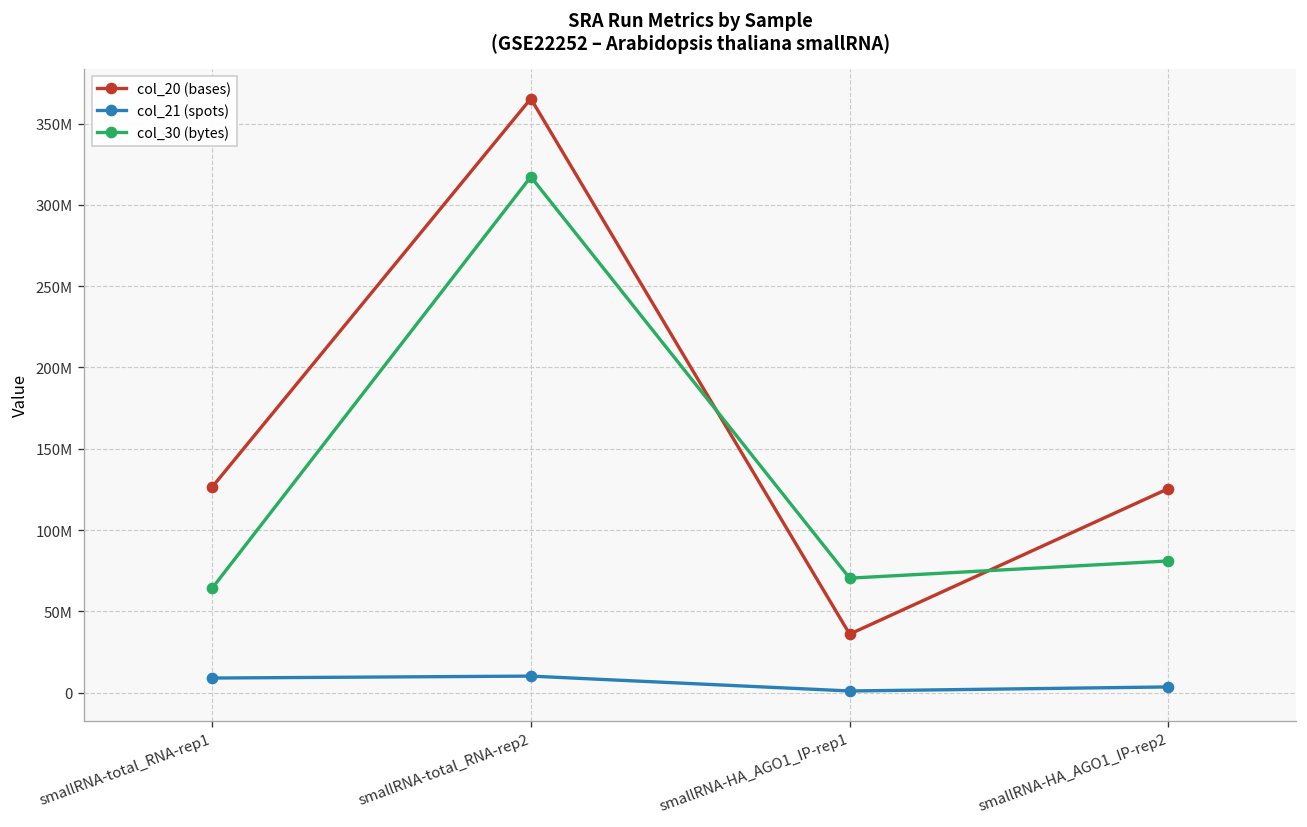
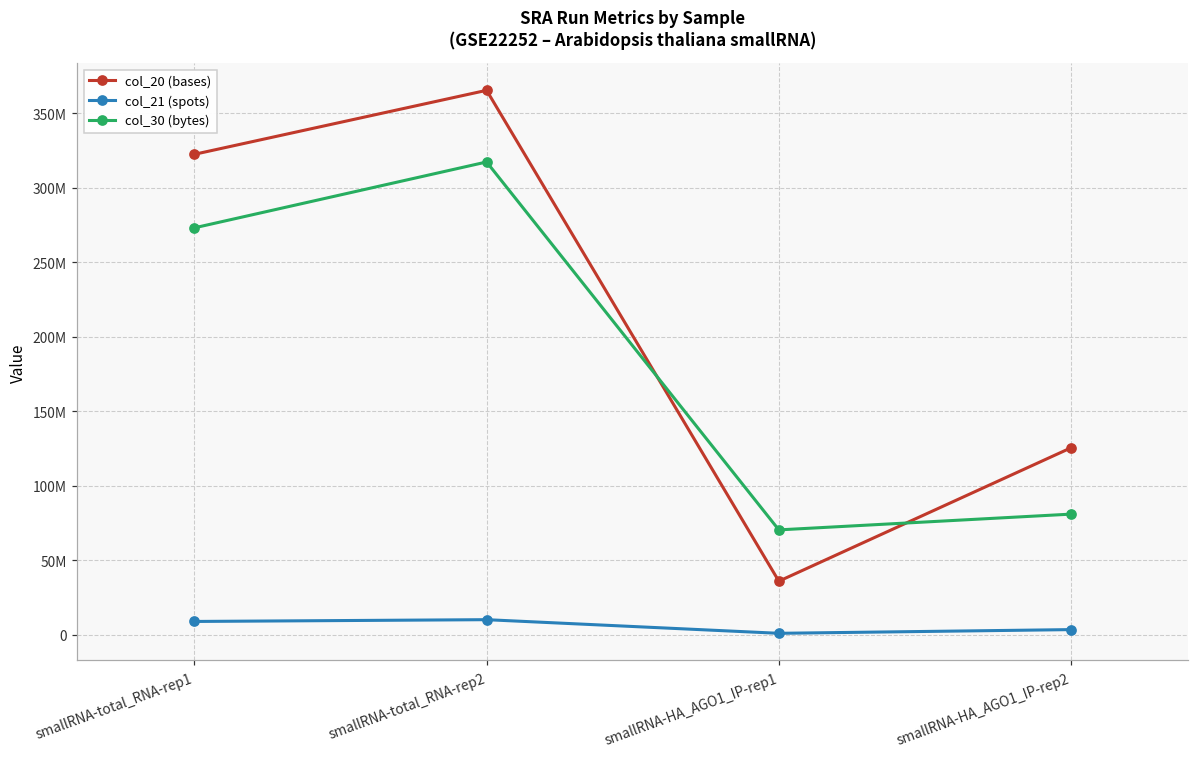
col_20 (bases), smallRNA-total_RNA-rep1: 126000000 -> 322000000
col_30 (bytes), smallRNA-total_RNA-rep1: 64000000 -> 273000000
